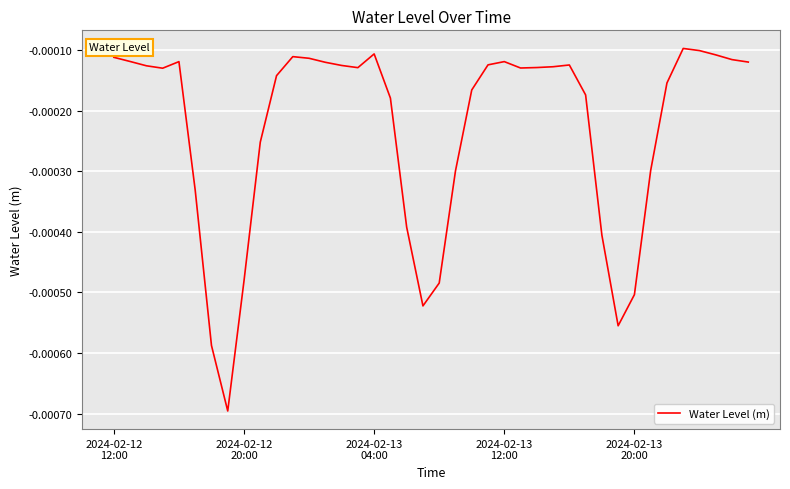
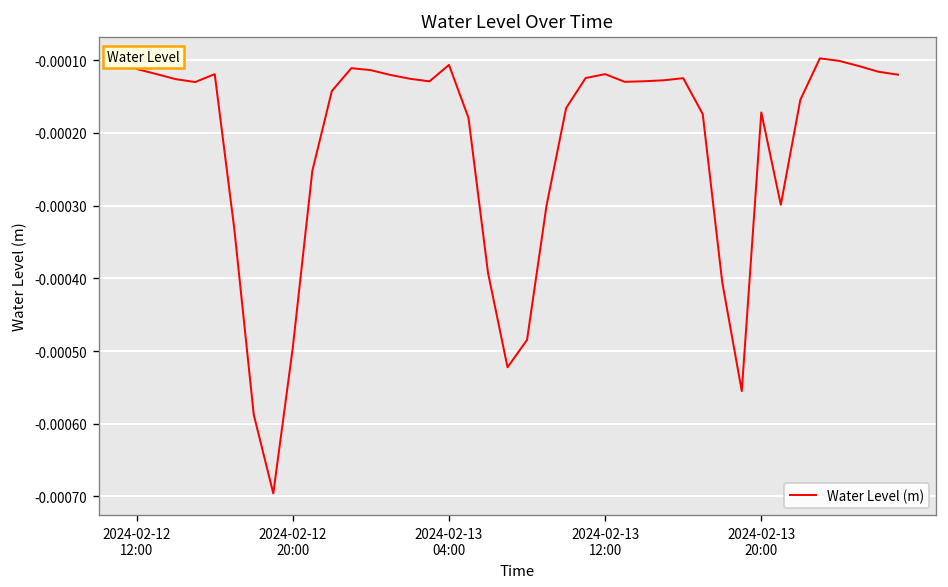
2024-02-12 20:00: -0.00048 -> -0.00050
2024-02-13 20:00: -0.00050 -> -0.00017
